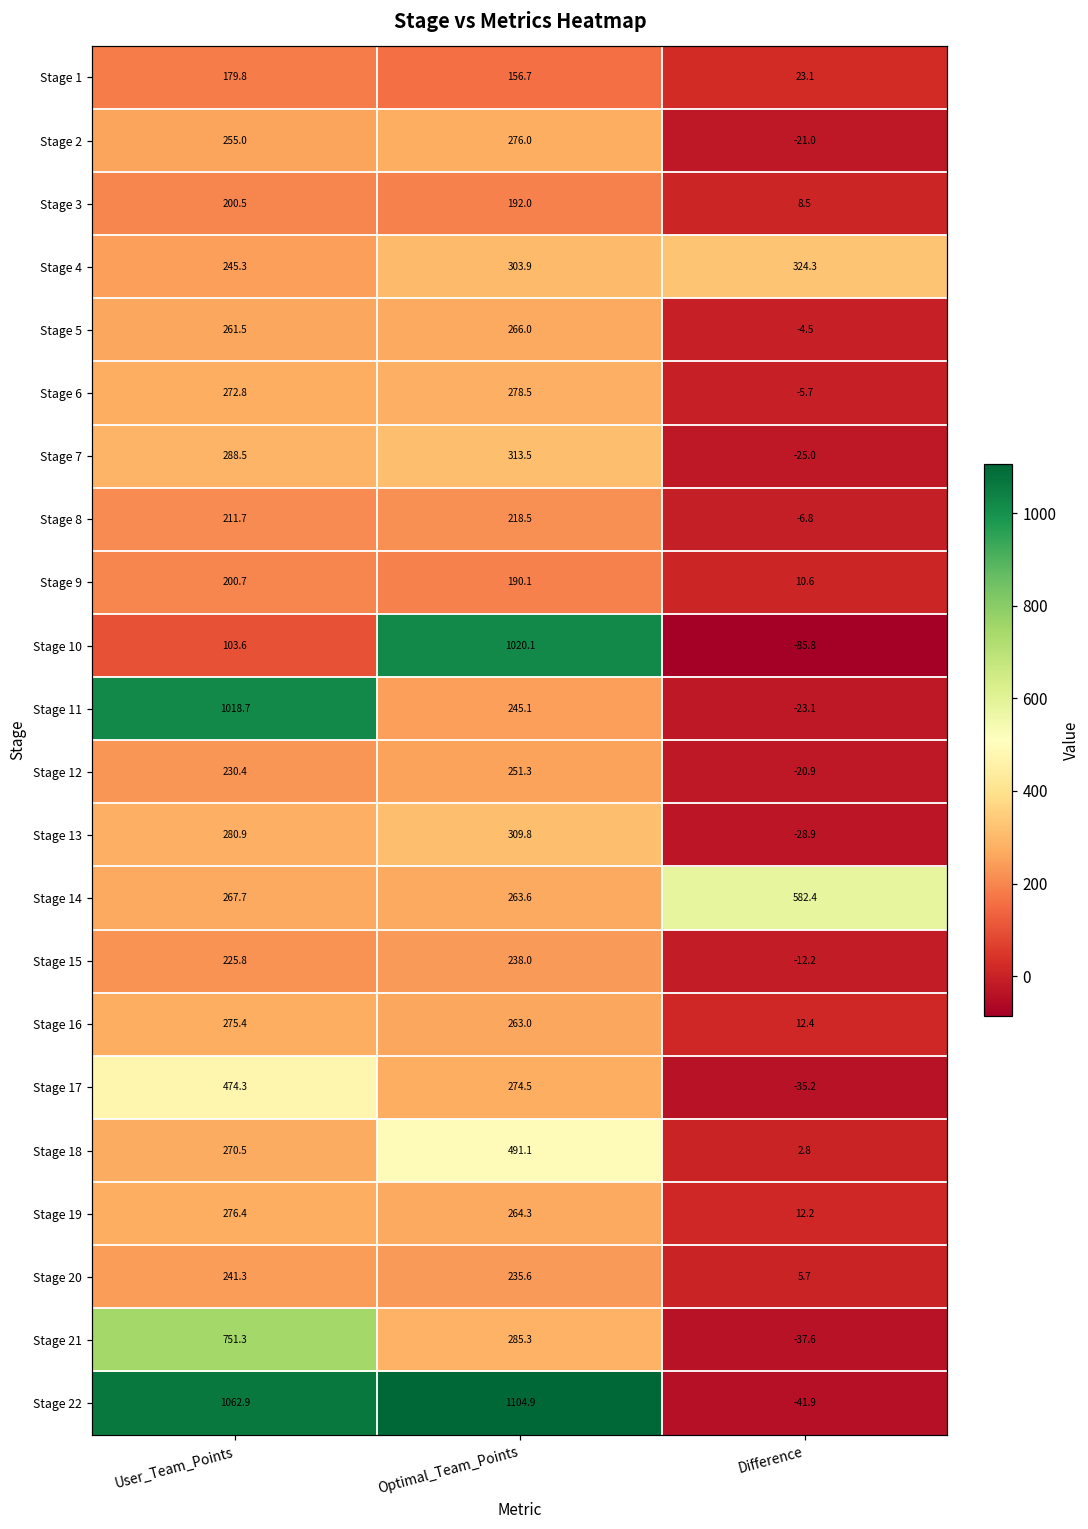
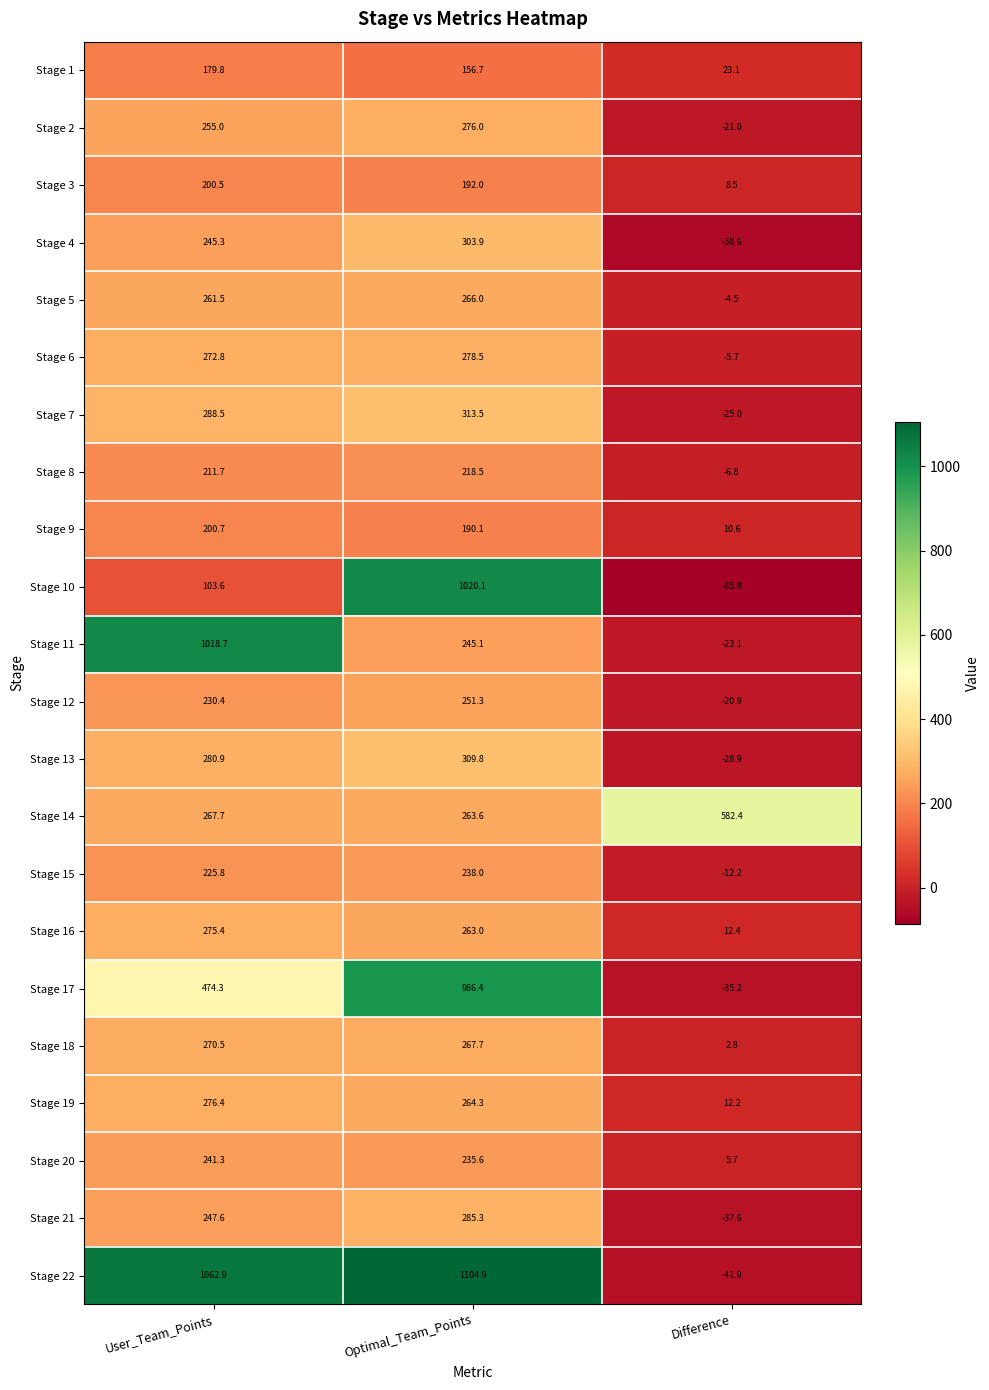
Stage 4, Difference: 324.3 -> -58.6
Stage 17, Optimal_Team_Points: 274.5 -> 986.4
Stage 18, Optimal_Team_Points: 491.1 -> 267.7
Stage 21, User_Team_Points: 751.3 -> 247.6
